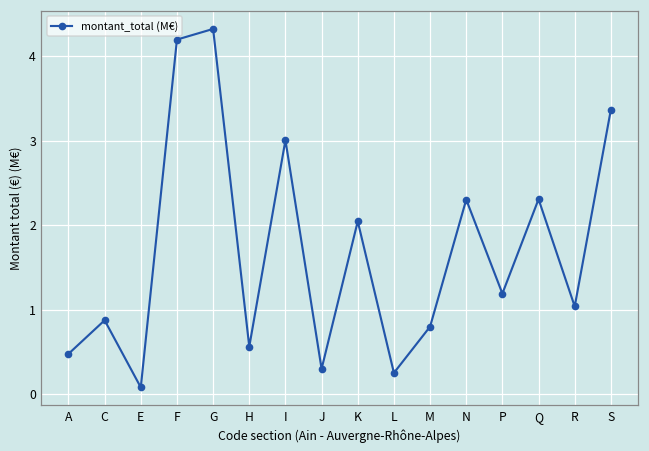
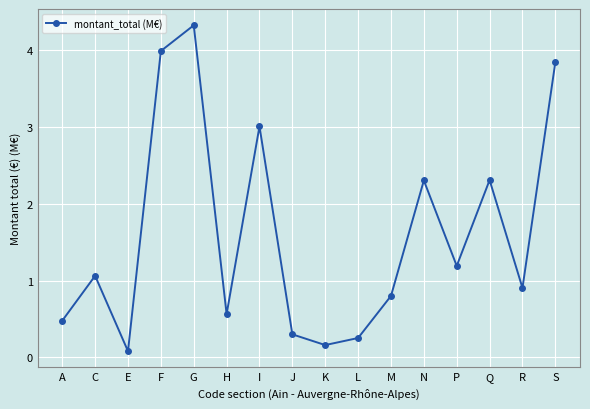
C: 0.9 -> 1.1
F: 4.2 -> 4.0
K: 2.0 -> 0.2
R: 1.0 -> 0.9
S: 3.4 -> 3.8
